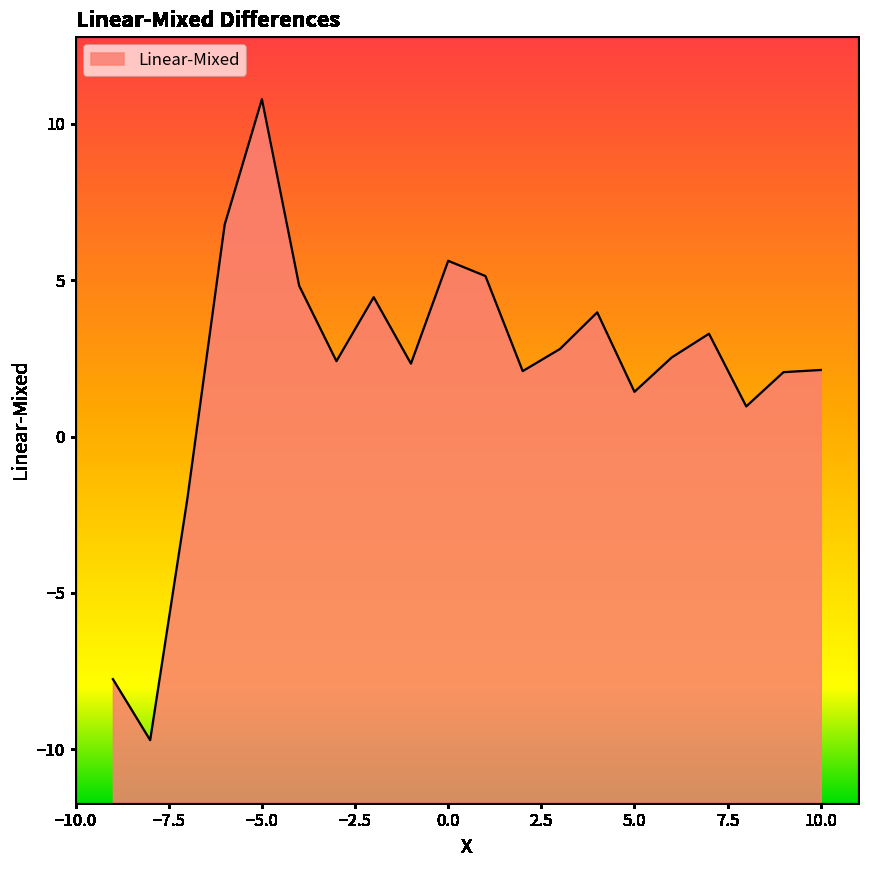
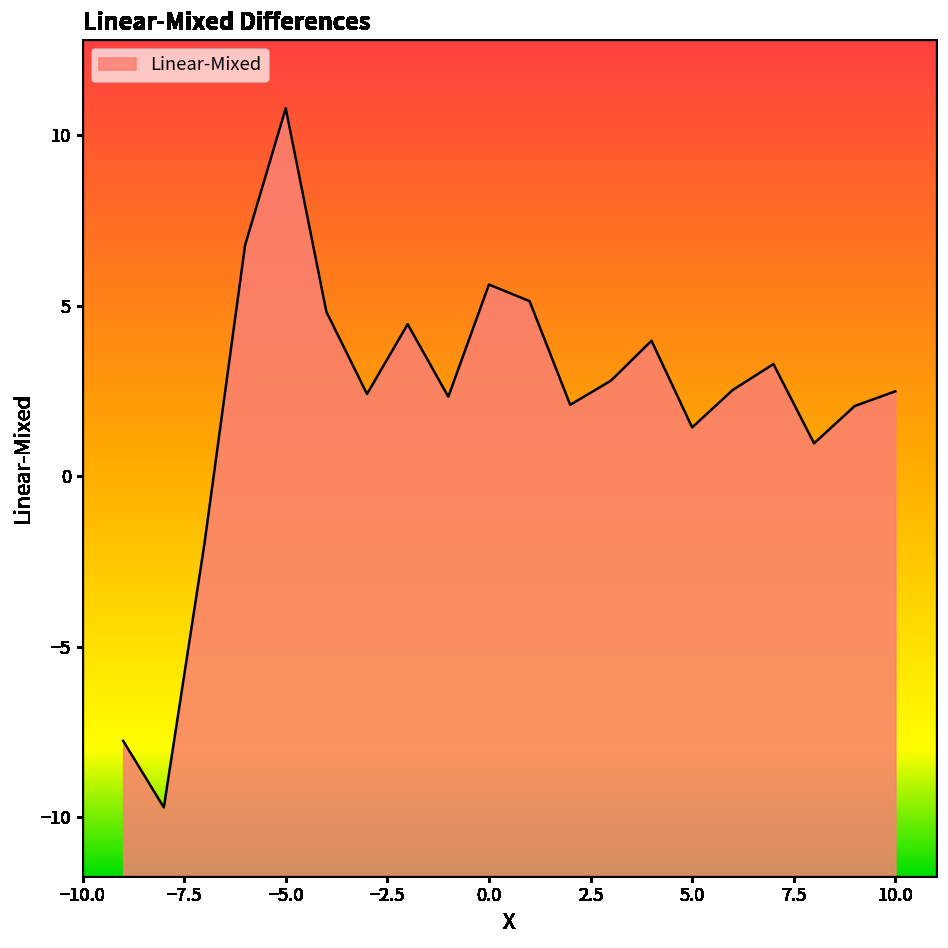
10.0: 2.1 -> 2.5
